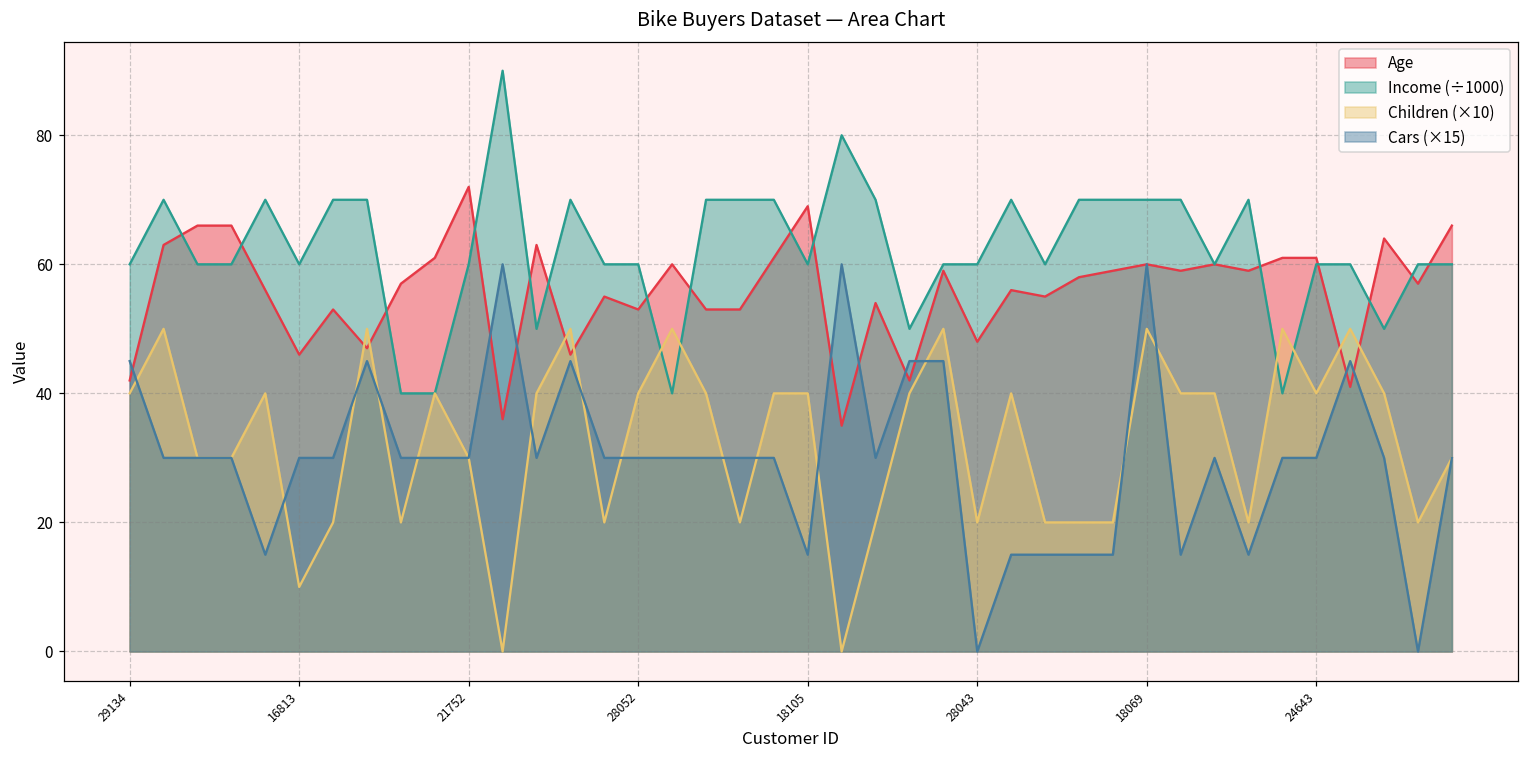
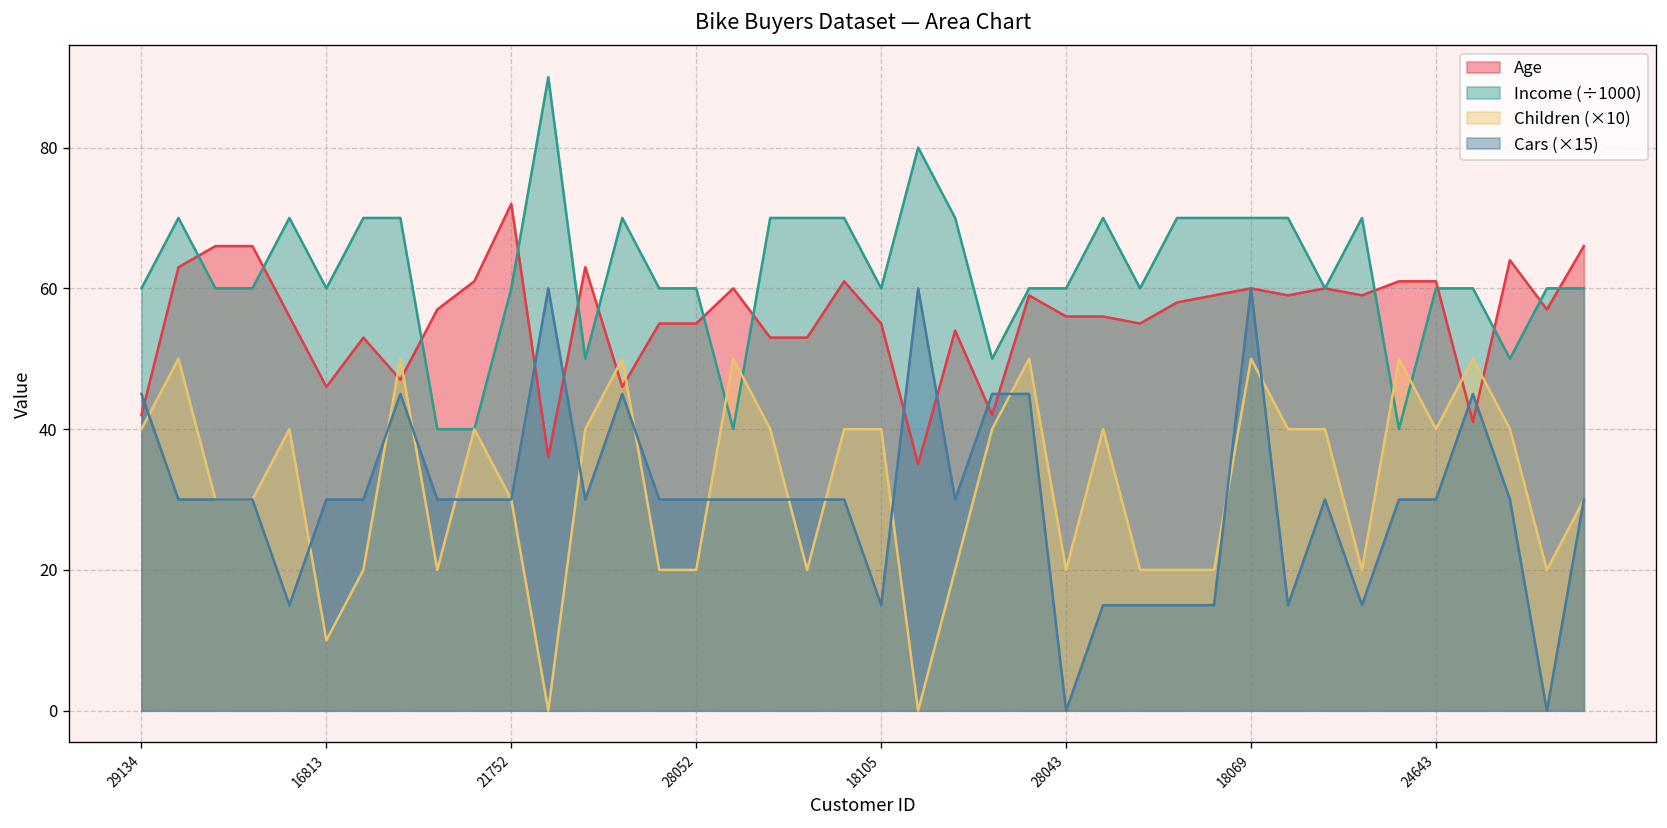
Age, 28052: 53 -> 55
Children (×10), 28052: 40 -> 20
Age, 18105: 69 -> 55
Age, 28043: 48 -> 56
